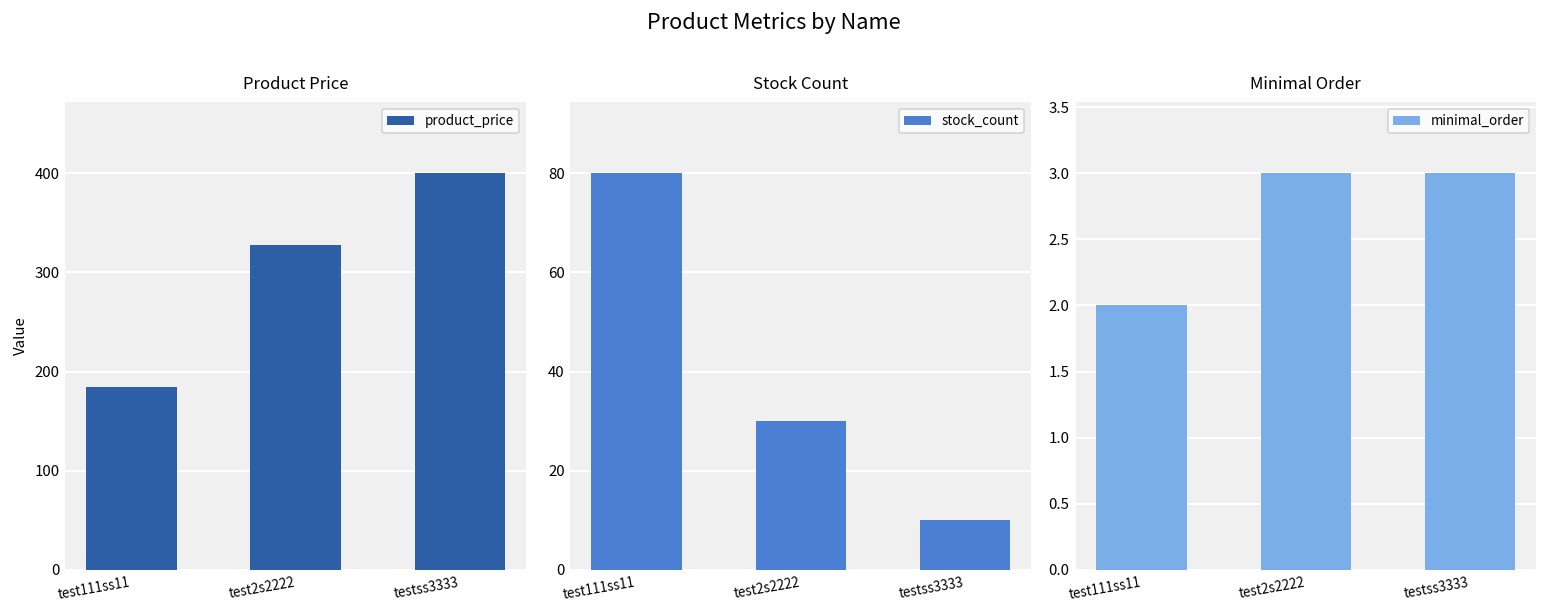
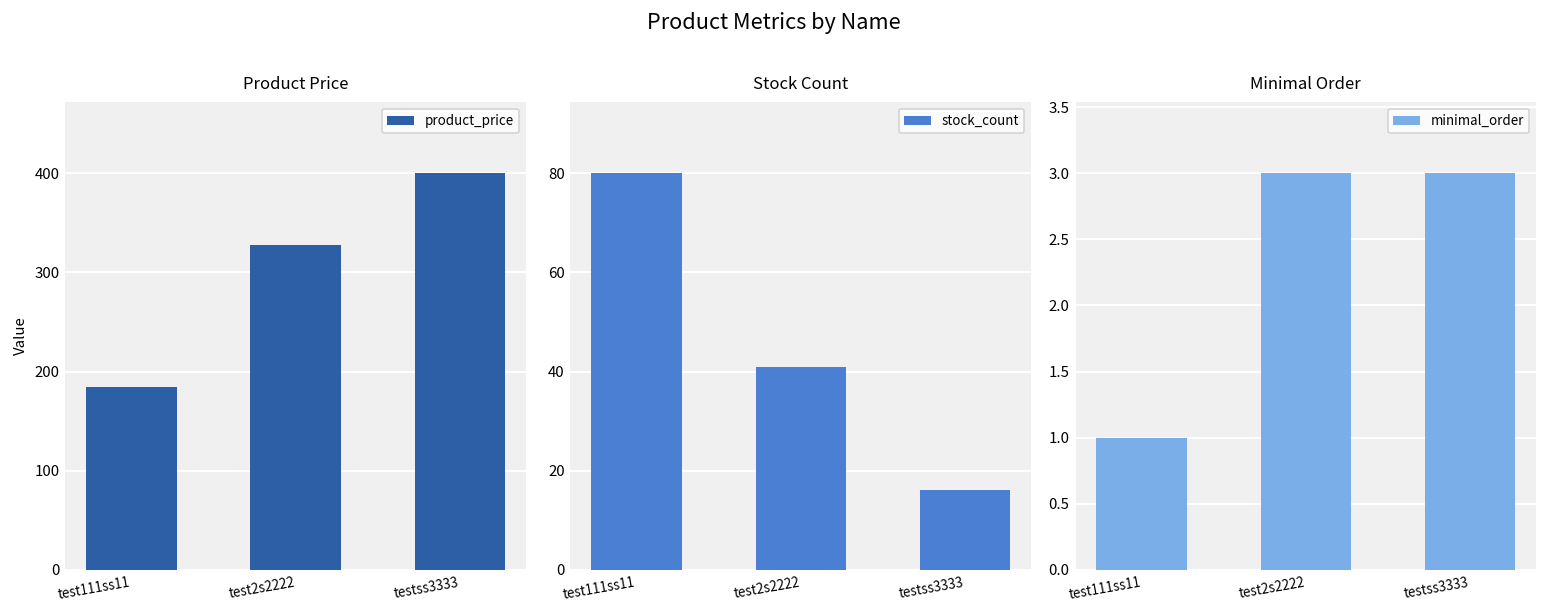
Stock Count, test2s2222: 30 -> 41
Stock Count, testss3333: 10 -> 16
Minimal Order, test111ss11: 2 -> 1
